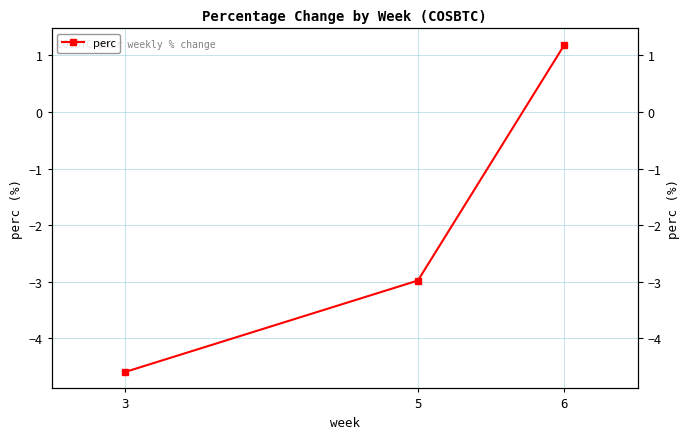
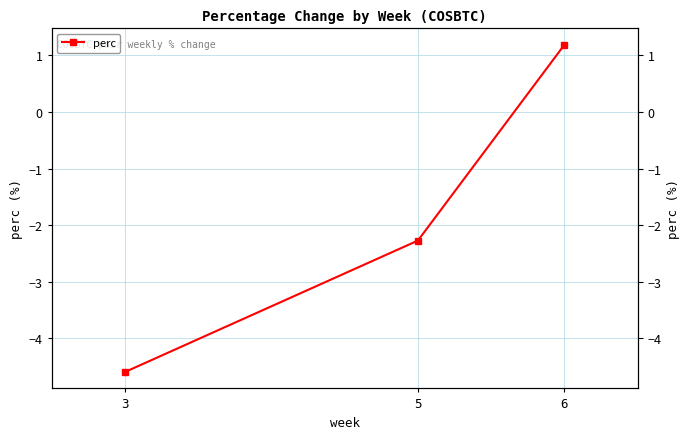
5: -3.0 -> -2.3
